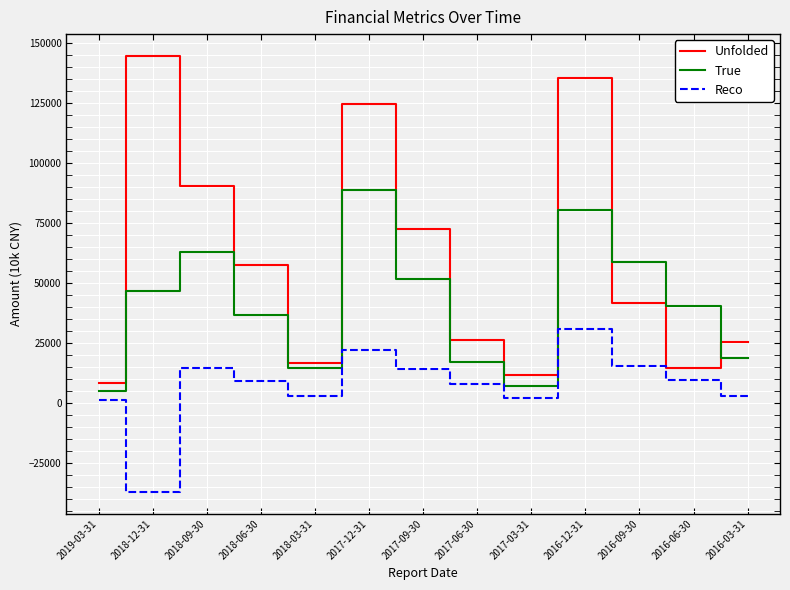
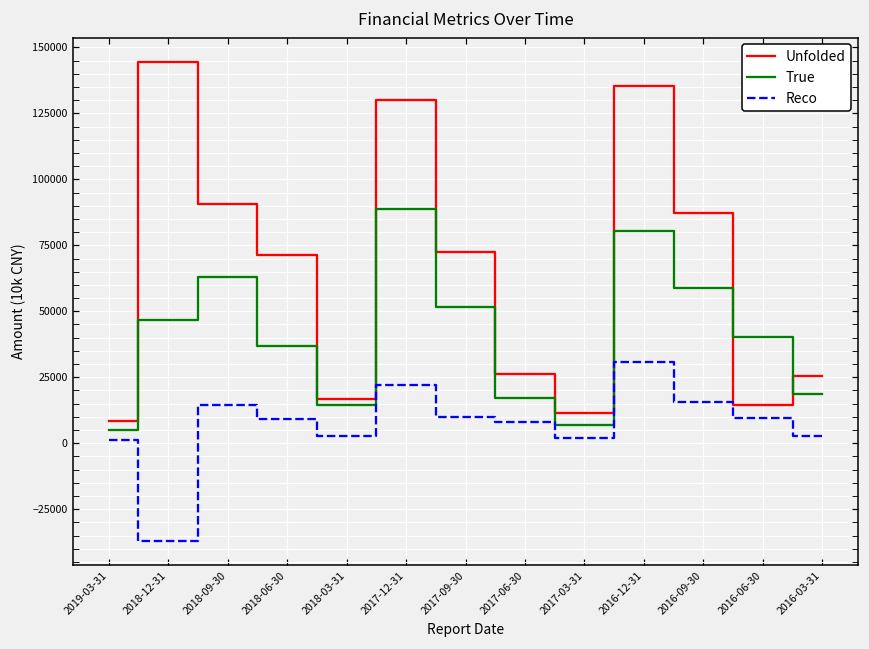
Unfolded, 2018-06-30: 58000 -> 71000
Unfolded, 2017-12-31: 125000 -> 130000
Reco, 2017-09-30: 14000 -> 10000
Unfolded, 2016-09-30: 42000 -> 87000
